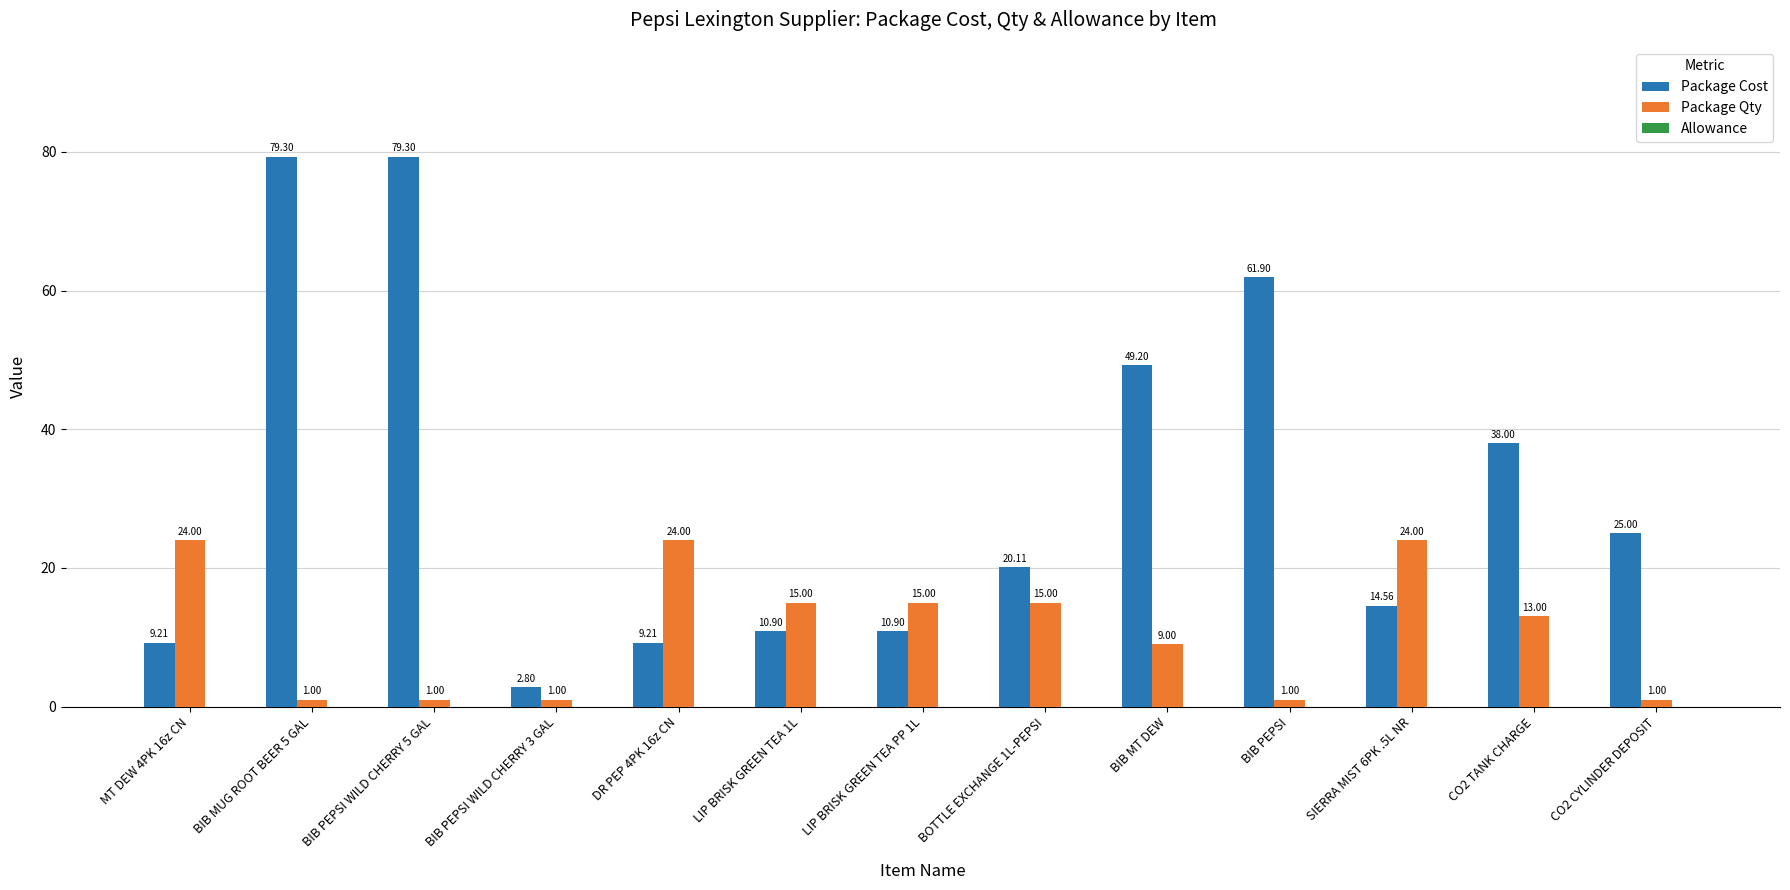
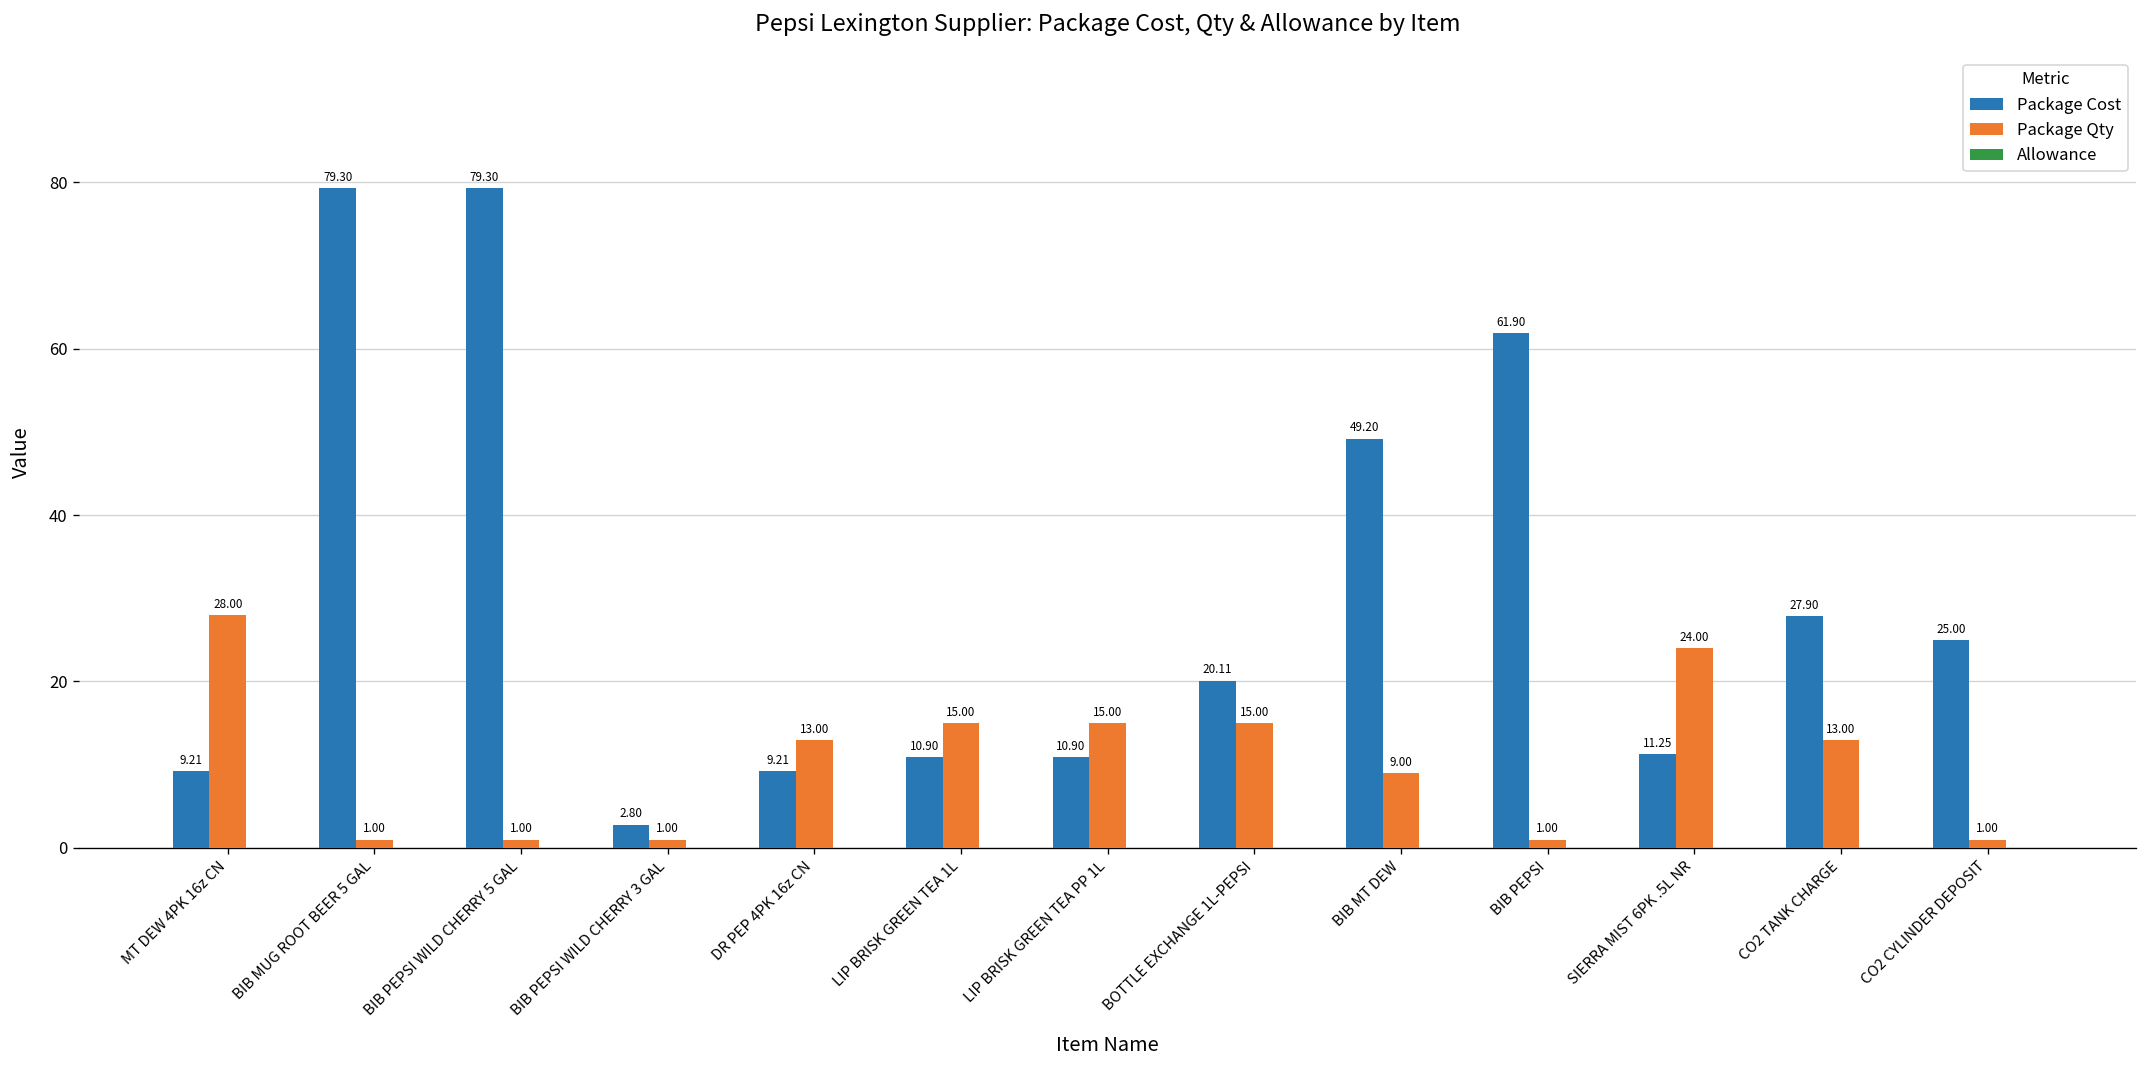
Package Qty, MT DEW 4PK 16z CN: 24.00 -> 28.00
Package Qty, DR PEP 4PK 16z CN: 24.00 -> 13.00
Package Cost, SIERRA MIST 6PK .5L NR: 14.56 -> 11.25
Package Cost, CO2 TANK CHARGE: 38.00 -> 27.90
